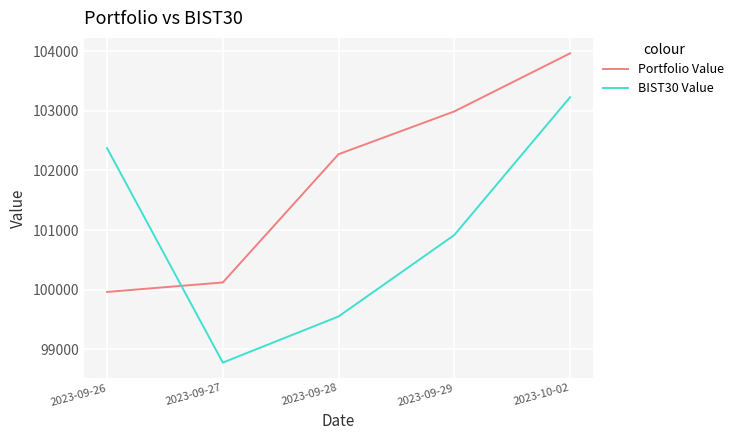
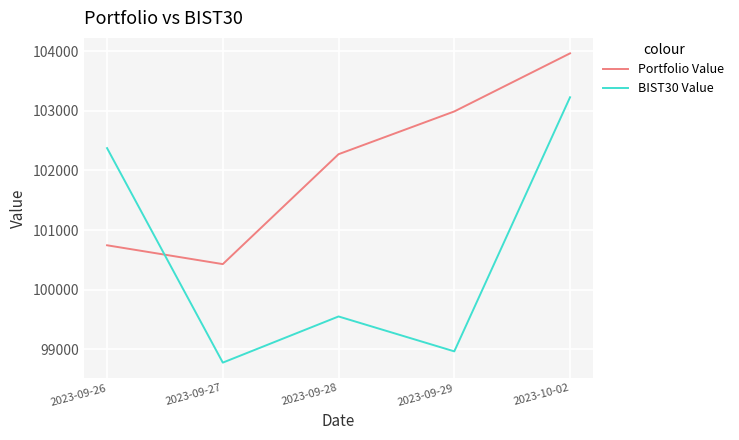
Portfolio Value, 2023-09-26: 100000 -> 100700
Portfolio Value, 2023-09-27: 100100 -> 100400
BIST30 Value, 2023-09-29: 100900 -> 99000
